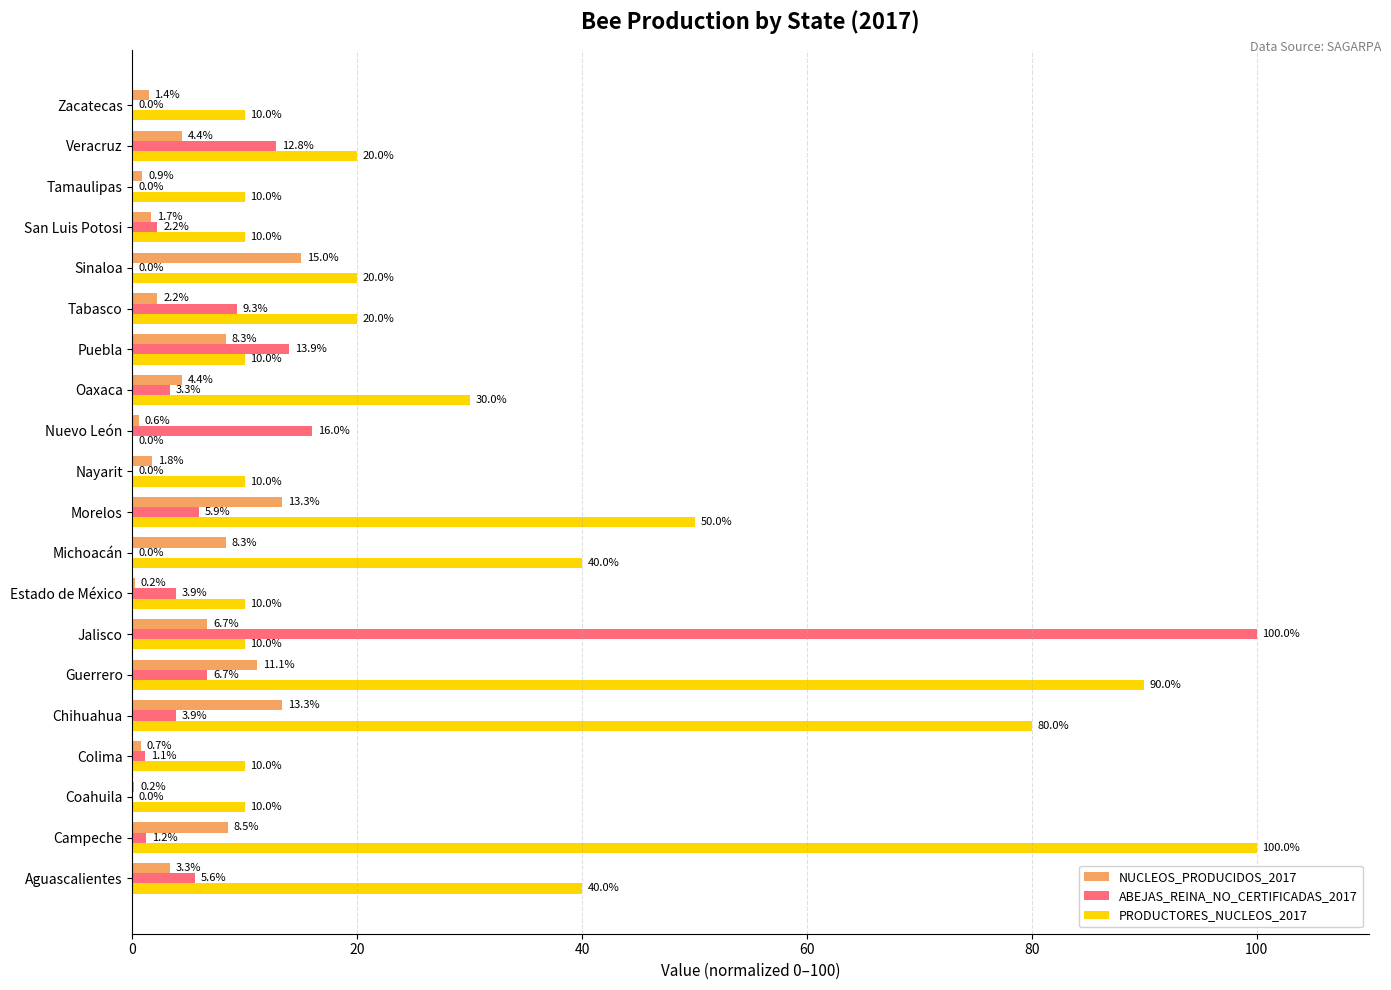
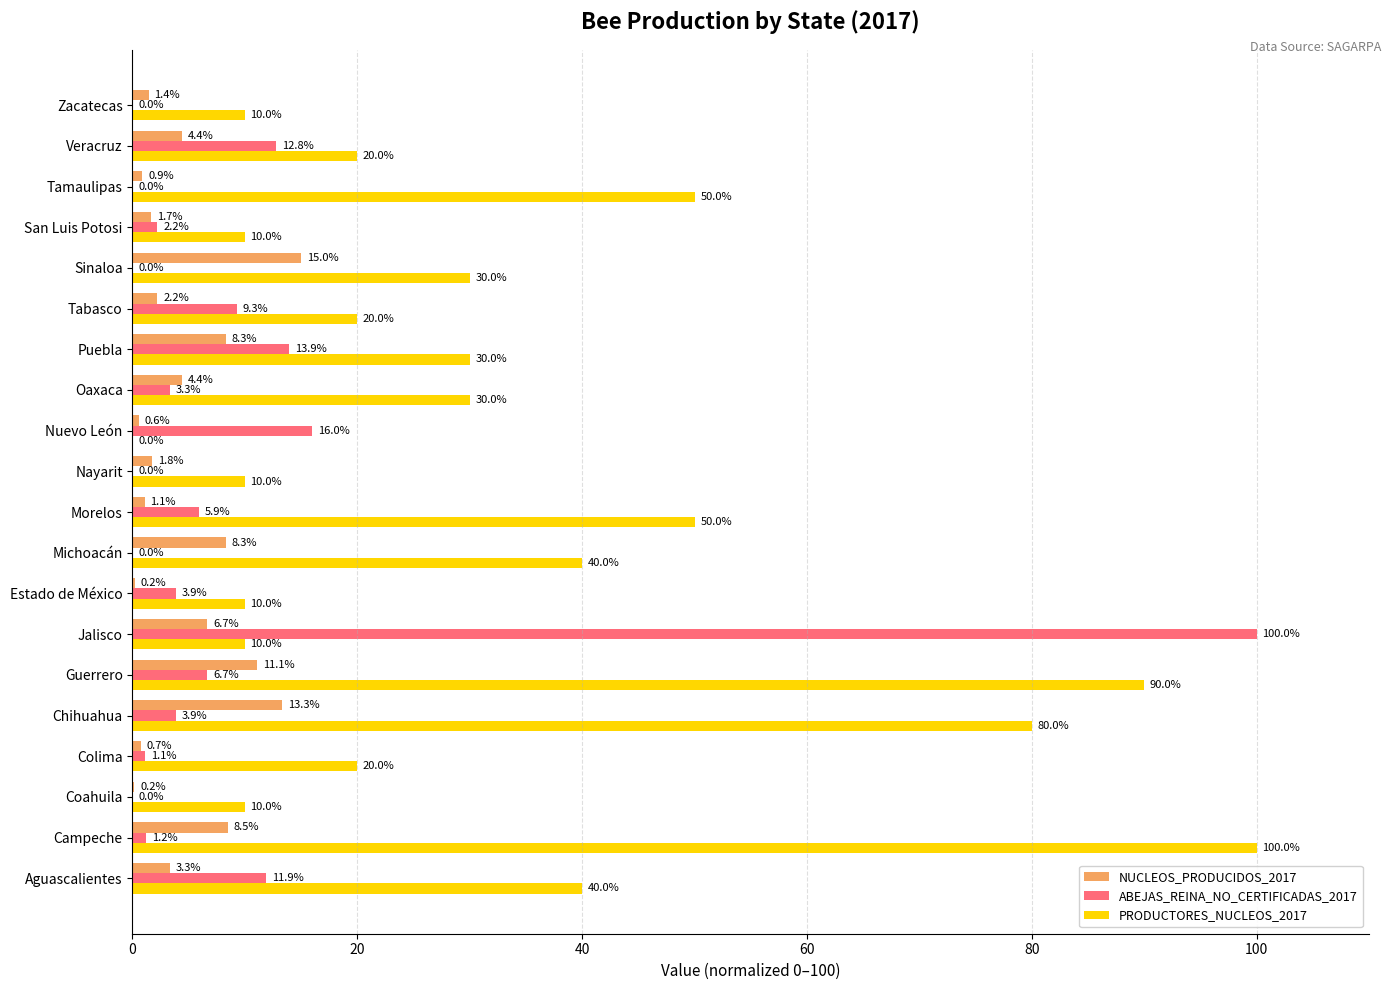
PRODUCTORES_NUCLEOS_2017, Tamaulipas: 10.0% -> 50.0%
PRODUCTORES_NUCLEOS_2017, Sinaloa: 20.0% -> 30.0%
PRODUCTORES_NUCLEOS_2017, Puebla: 10.0% -> 30.0%
NUCLEOS_PRODUCIDOS_2017, Morelos: 13.3% -> 1.1%
PRODUCTORES_NUCLEOS_2017, Colima: 10.0% -> 20.0%
ABEJAS_REINA_NO_CERTIFICADAS_2017, Aguascalientes: 5.6% -> 11.9%
